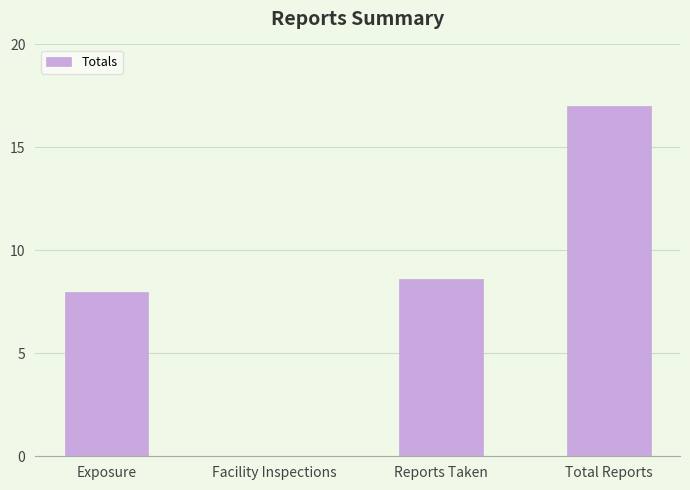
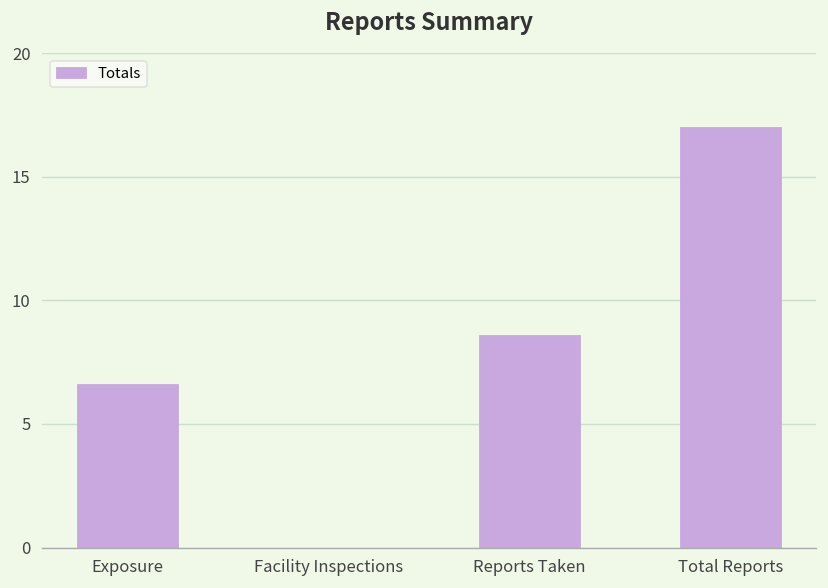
Exposure: 8.0 -> 6.6
